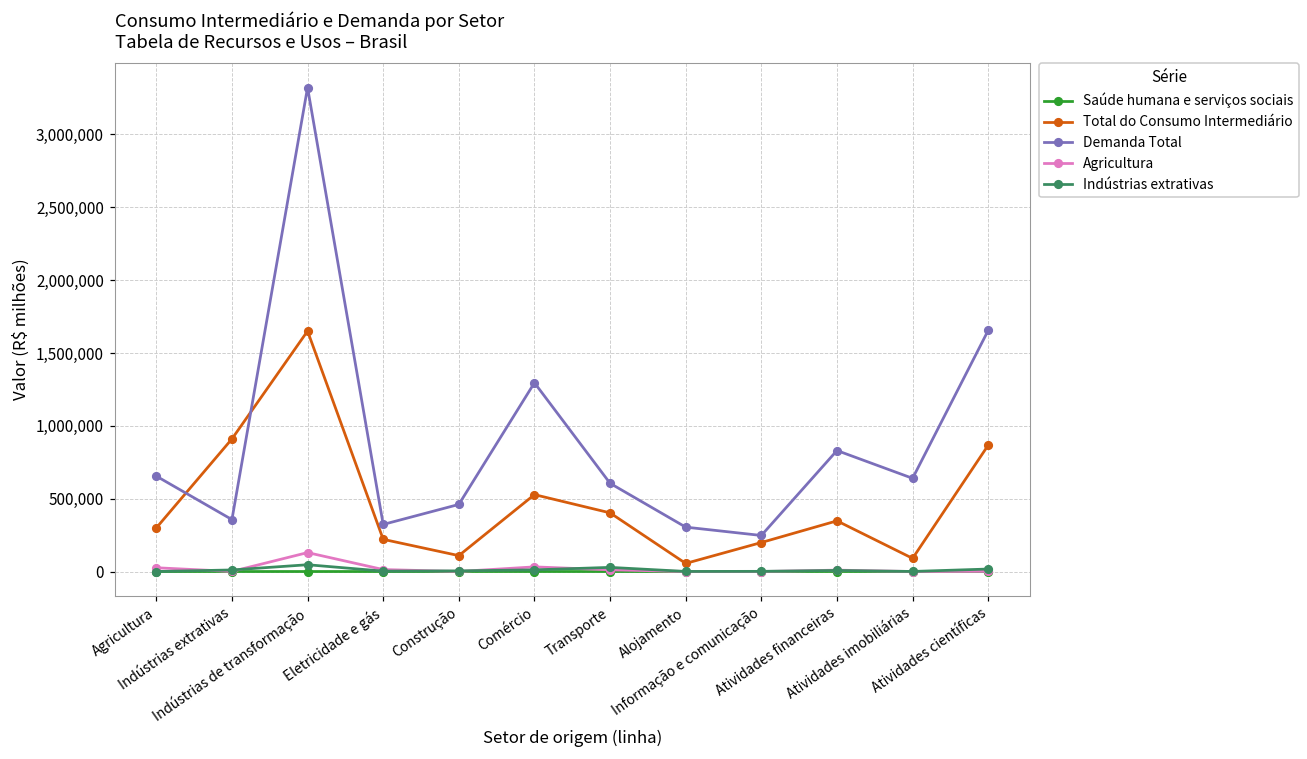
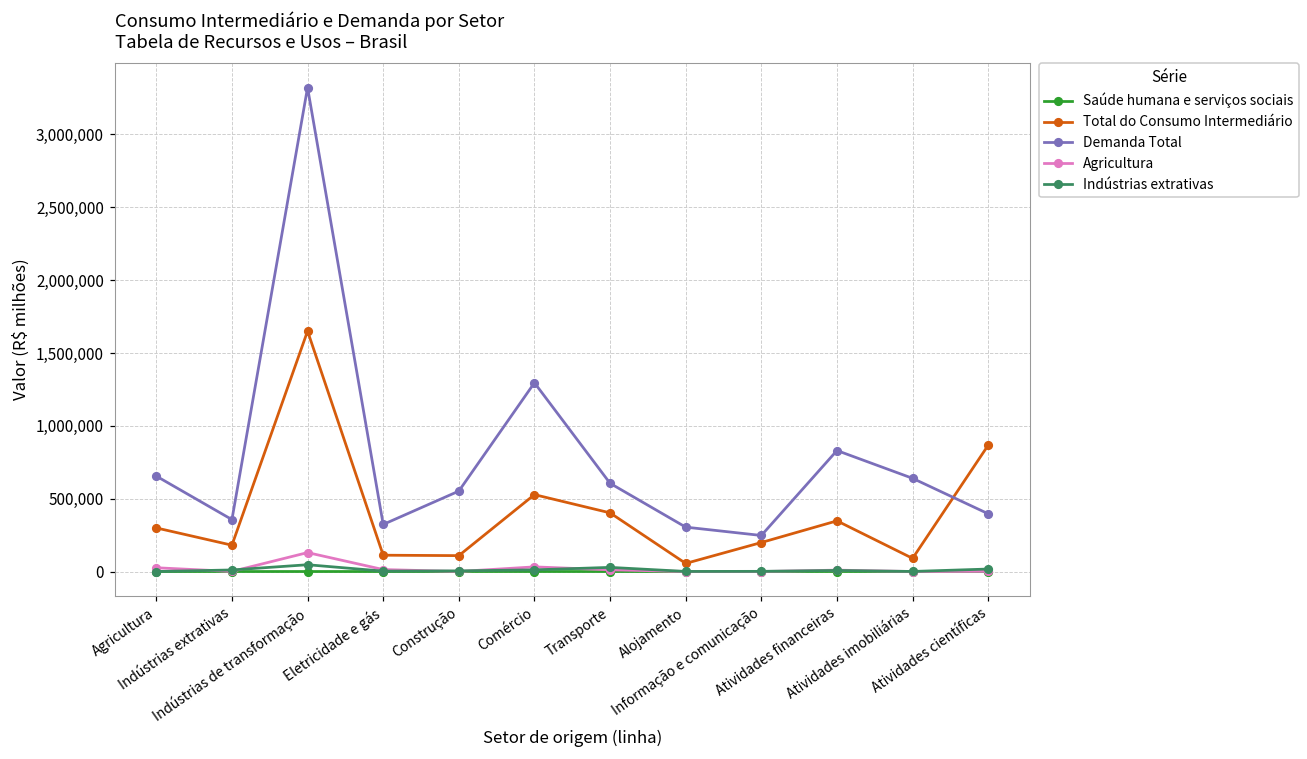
Total do Consumo Intermediário, Indústrias extrativas: 910,000 -> 180,000
Total do Consumo Intermediário, Eletricidade e gás: 220,000 -> 110,000
Demanda Total, Construção: 460,000 -> 550,000
Demanda Total, Atividades científicas: 1,660,000 -> 400,000
